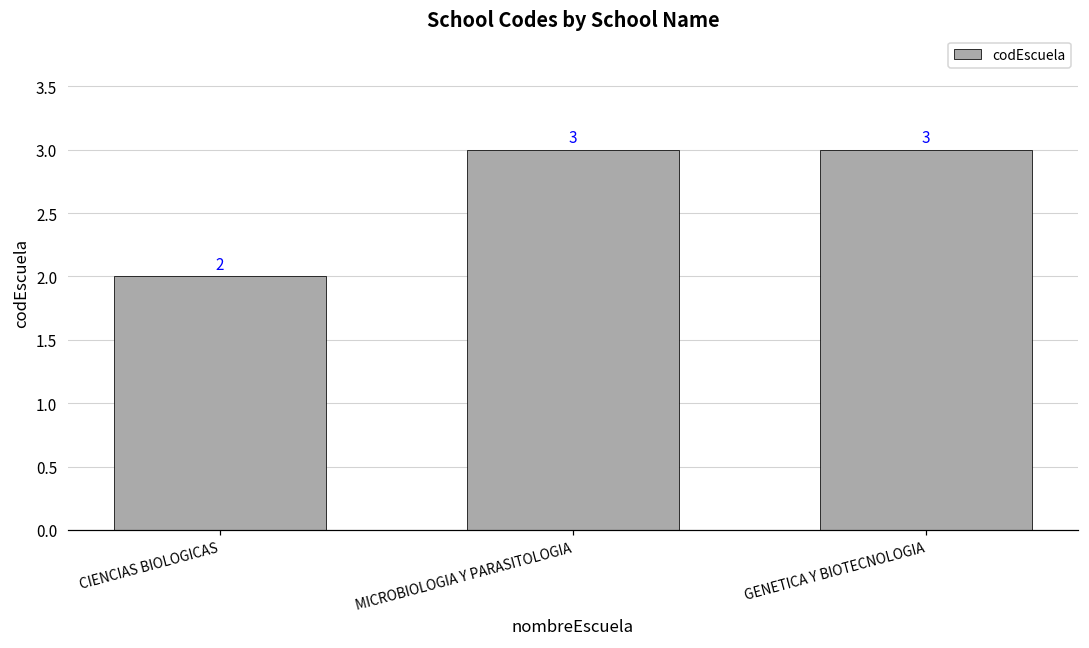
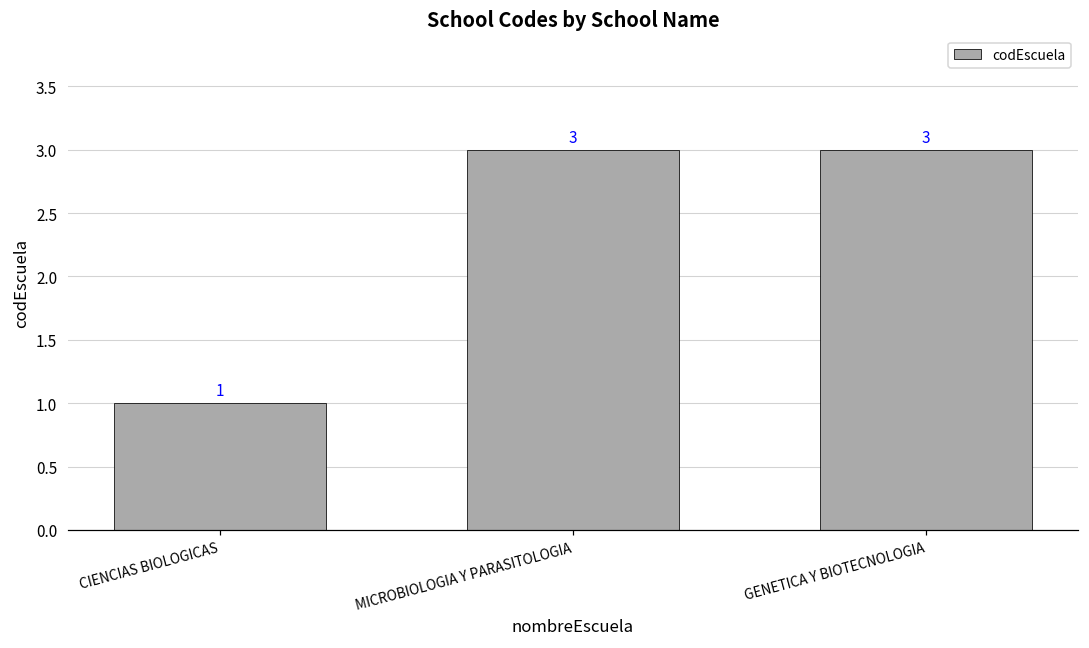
CIENCIAS BIOLOGICAS: 2 -> 1
